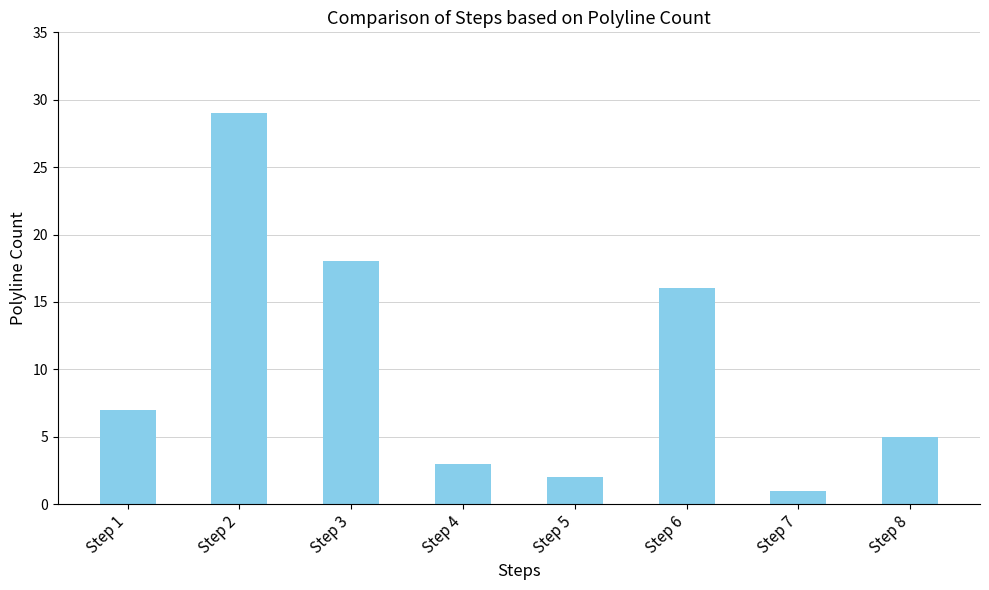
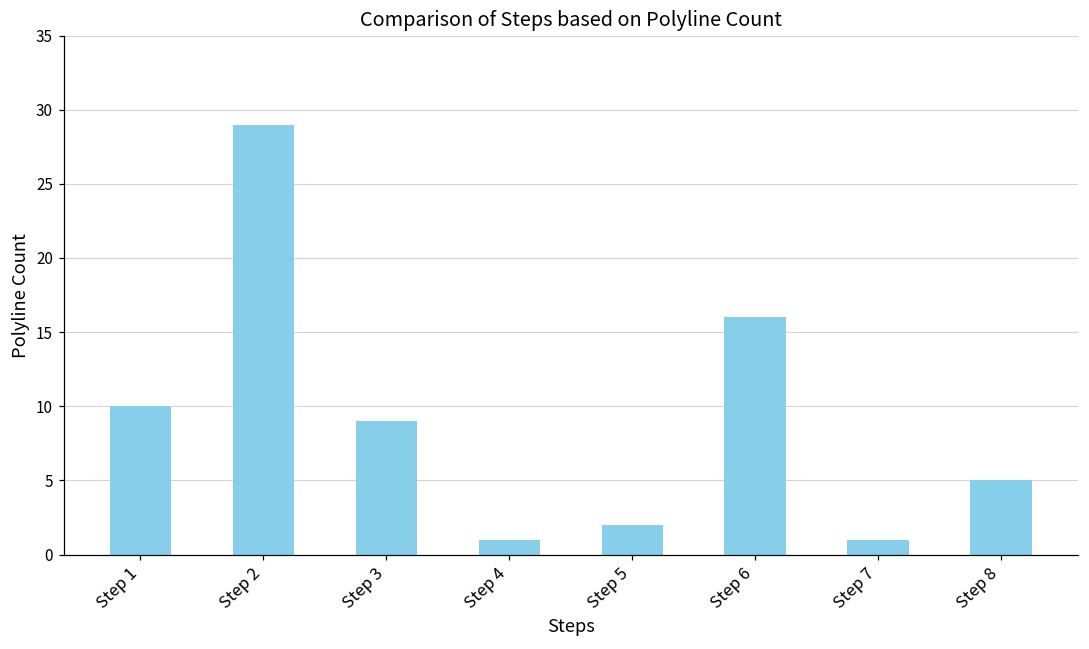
Step 1: 7 -> 10
Step 3: 18 -> 9
Step 4: 3 -> 1
